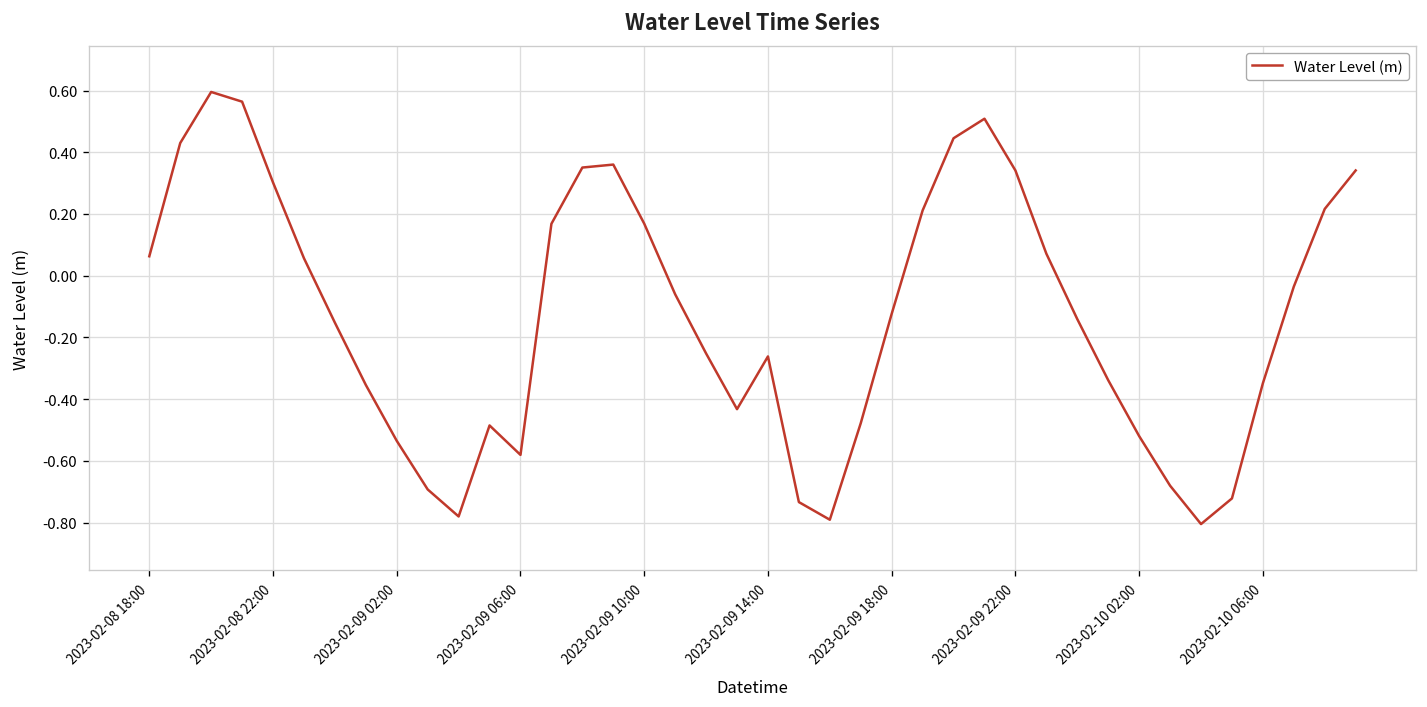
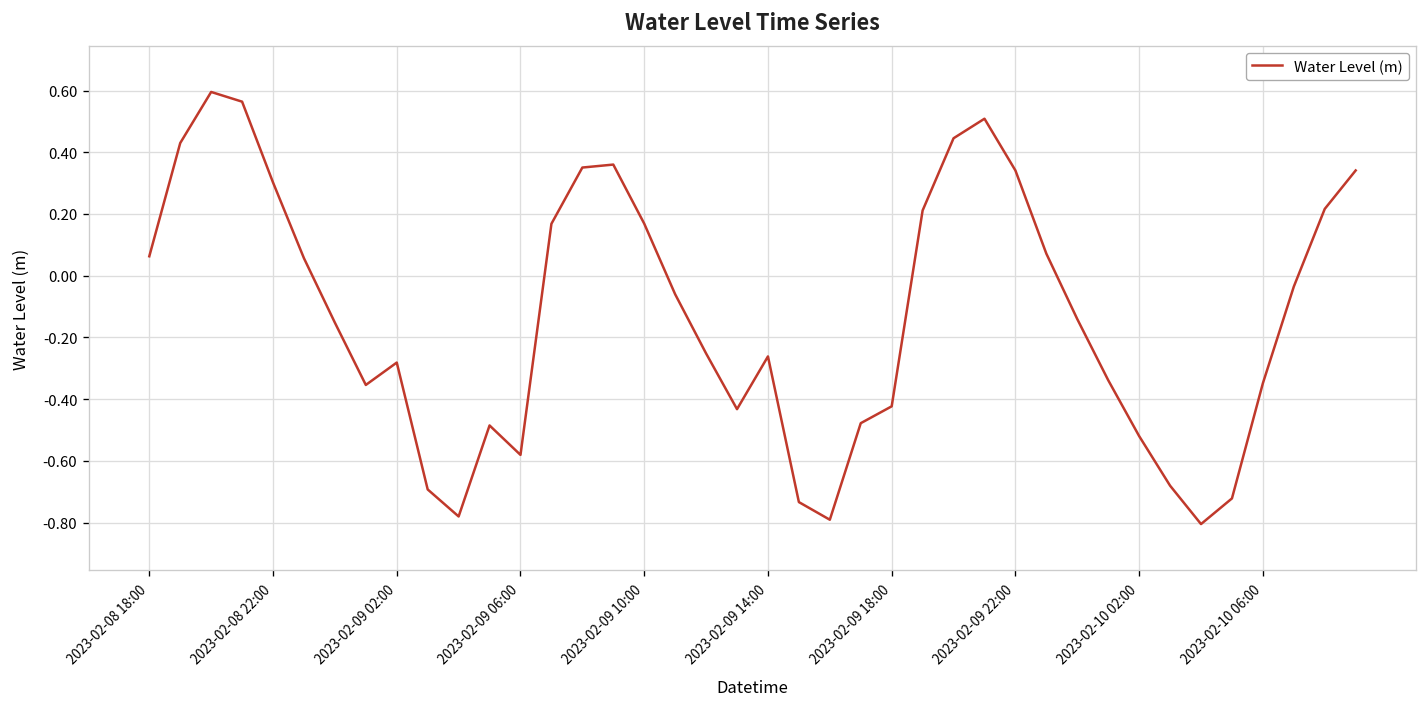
2023-02-09 02:00: -0.54 -> -0.28
2023-02-09 18:00: -0.12 -> -0.42
